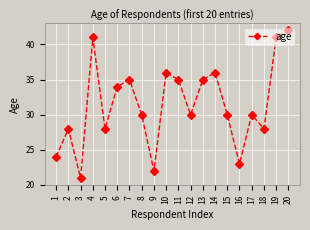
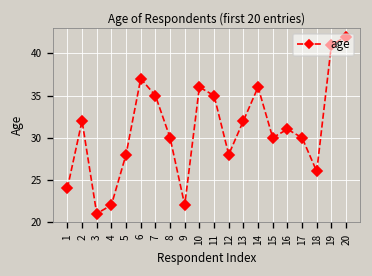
2: 28 -> 32
4: 41 -> 22
6: 34 -> 37
12: 30 -> 28
13: 35 -> 32
16: 23 -> 31
18: 28 -> 26
